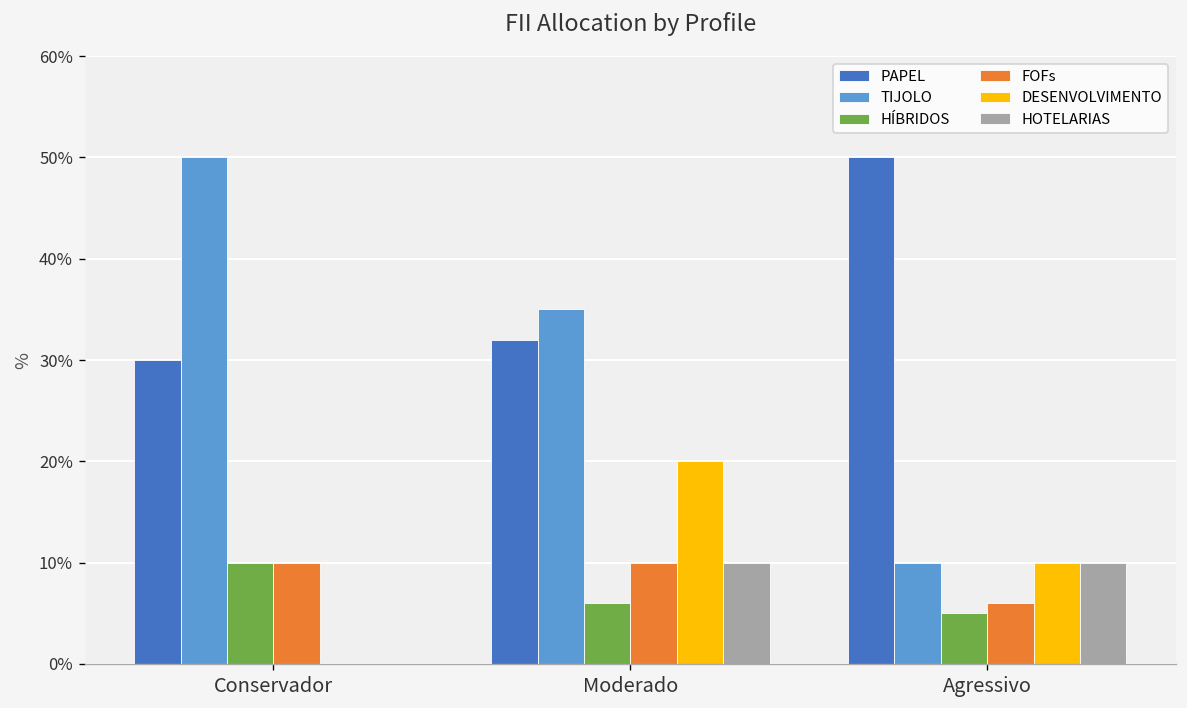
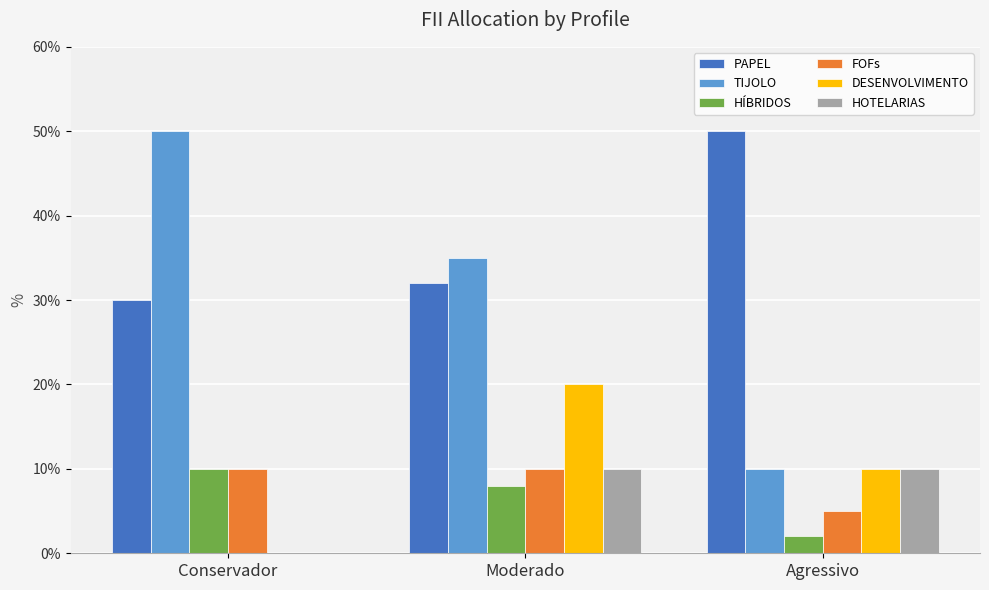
HÍBRIDOS, Moderado: 6% -> 8%
HÍBRIDOS, Agressivo: 5% -> 2%
FOFs, Agressivo: 6% -> 5%
